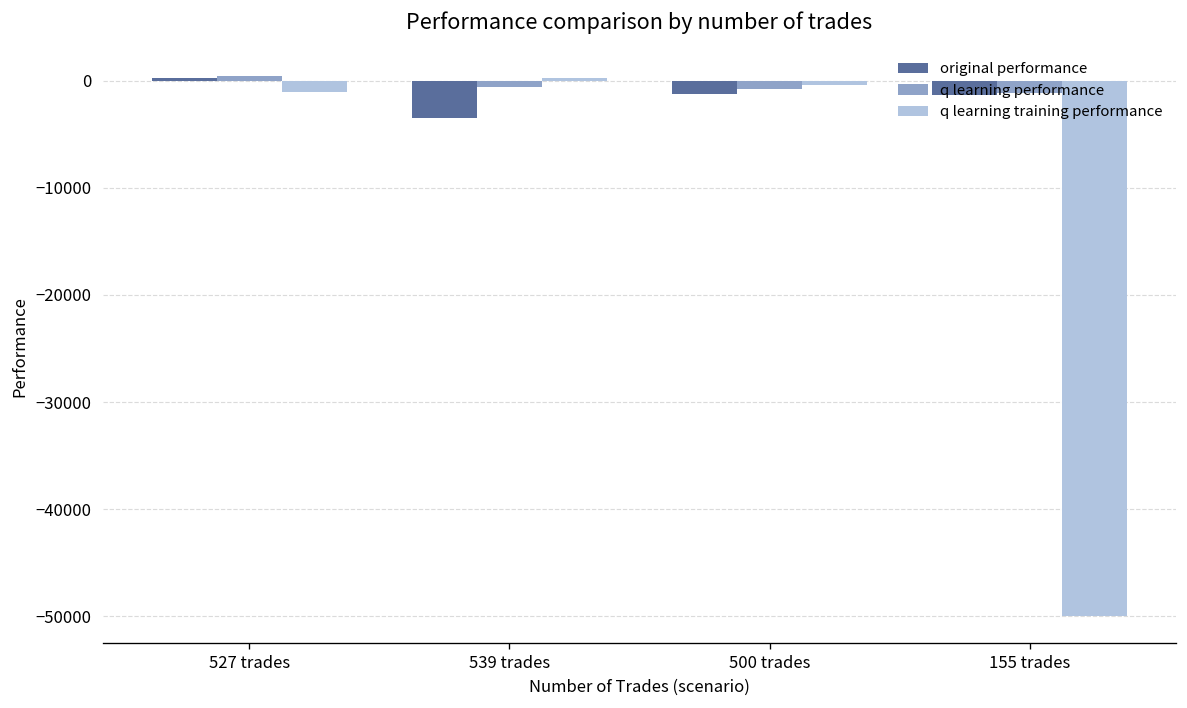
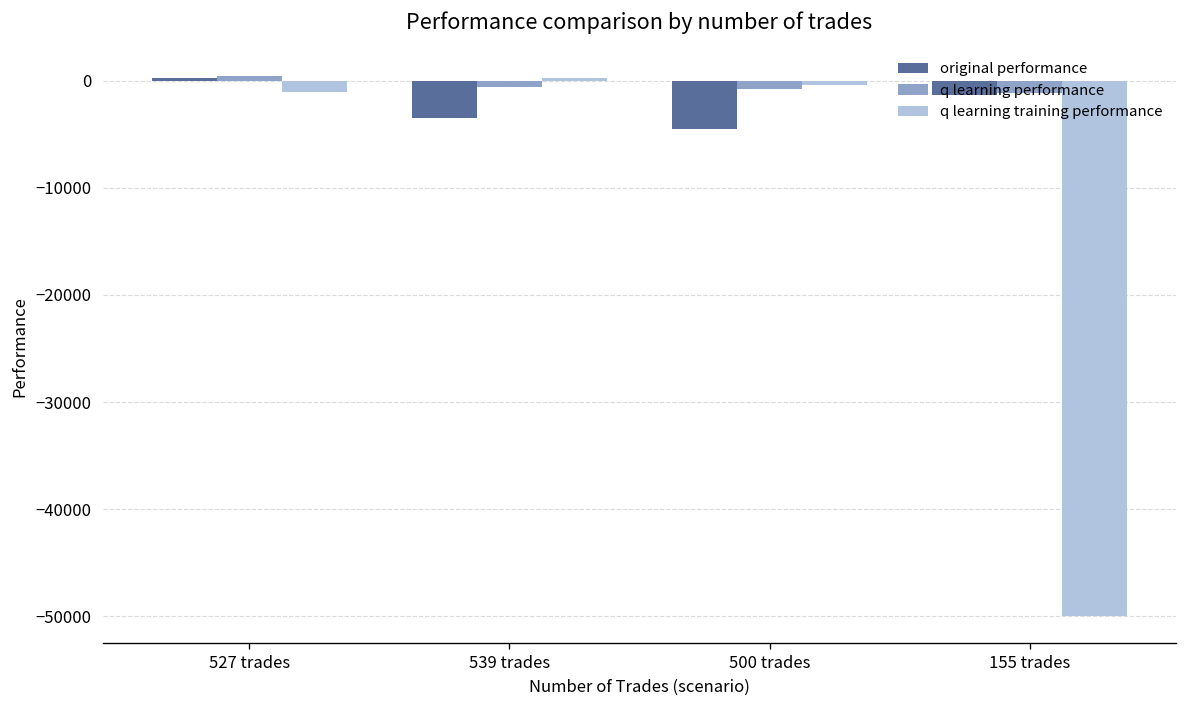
original performance, 500 trades: -1000 -> -5000
